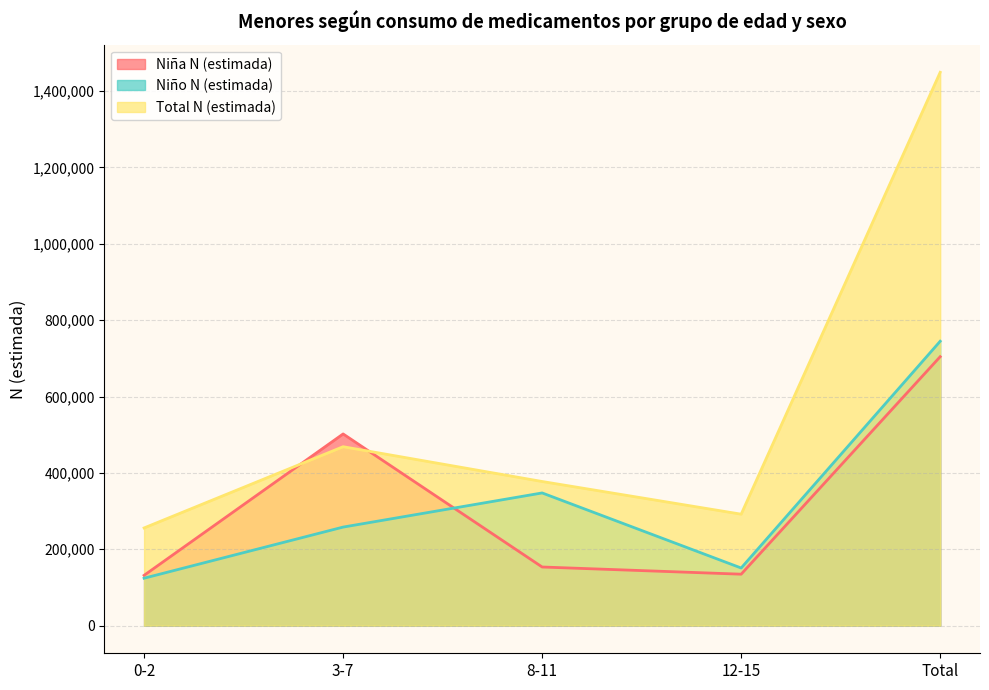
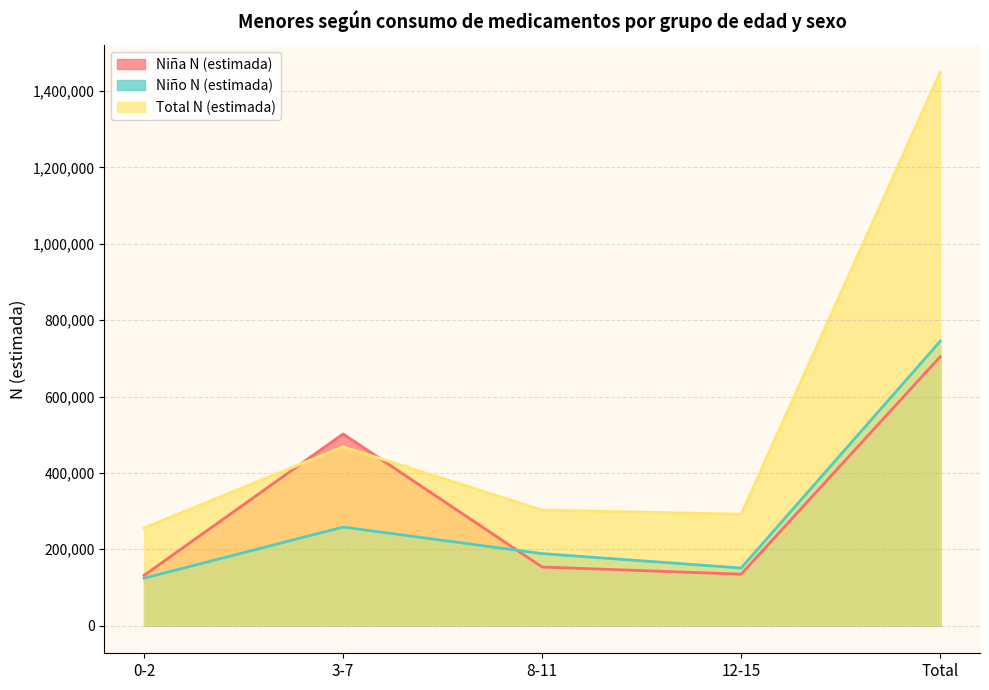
Niño N (estimada), 8-11: 350,000 -> 190,000
Total N (estimada), 8-11: 380,000 -> 300,000
